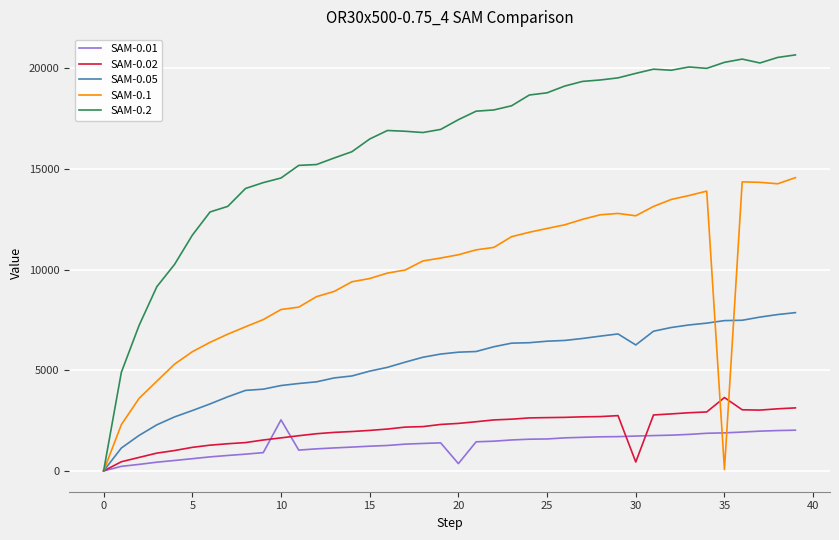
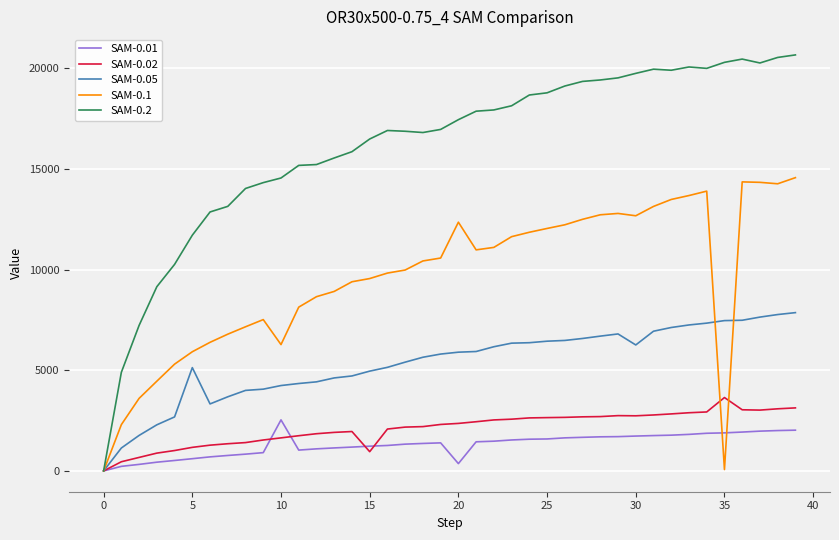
SAM-0.05, 5: 3000 -> 5100
SAM-0.1, 10: 8000 -> 6300
SAM-0.02, 15: 2000 -> 1000
SAM-0.1, 20: 10700 -> 12400
SAM-0.02, 30: 400 -> 2700
